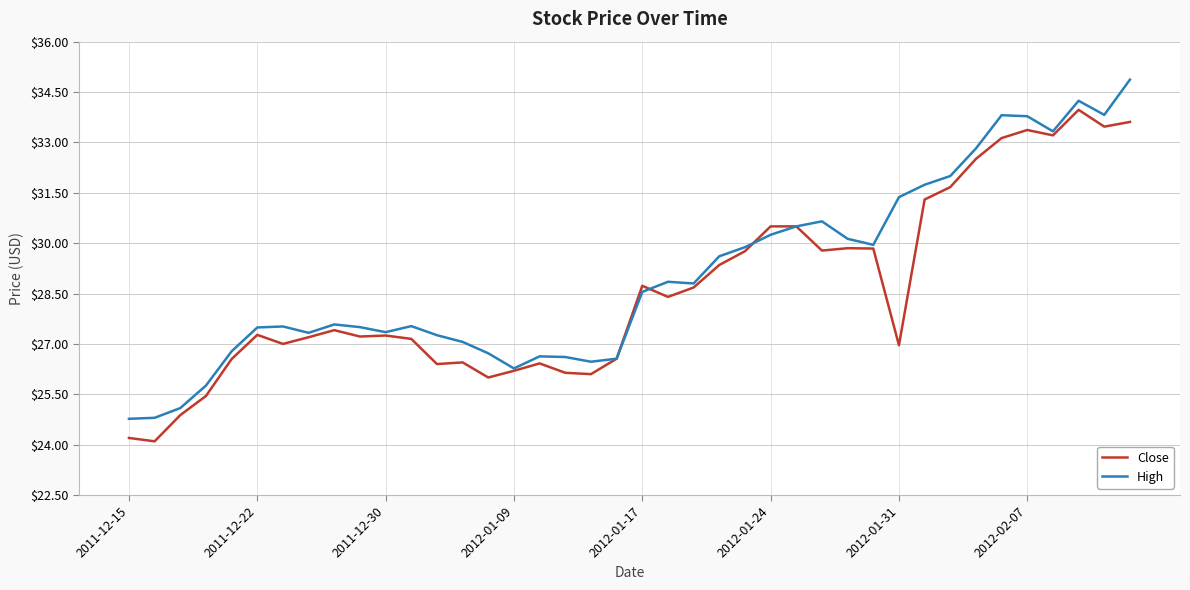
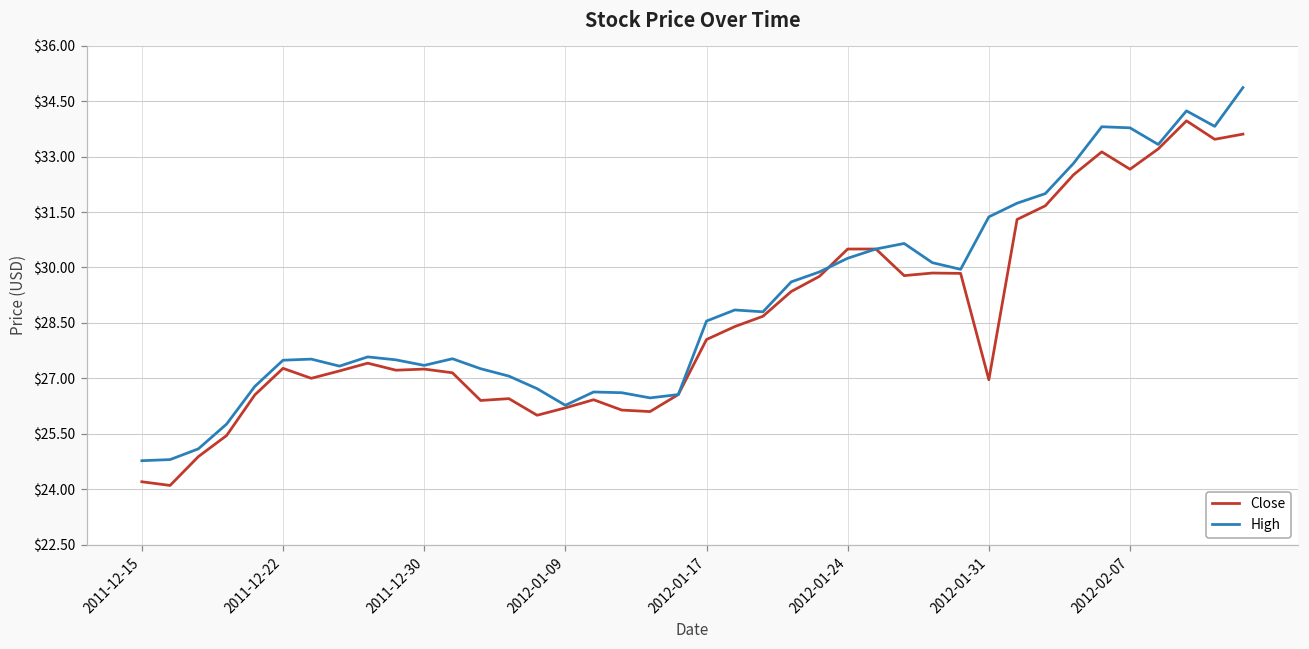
Close, 2012-01-17: $28.7 -> $28.0
Close, 2012-02-07: $33.4 -> $32.7
